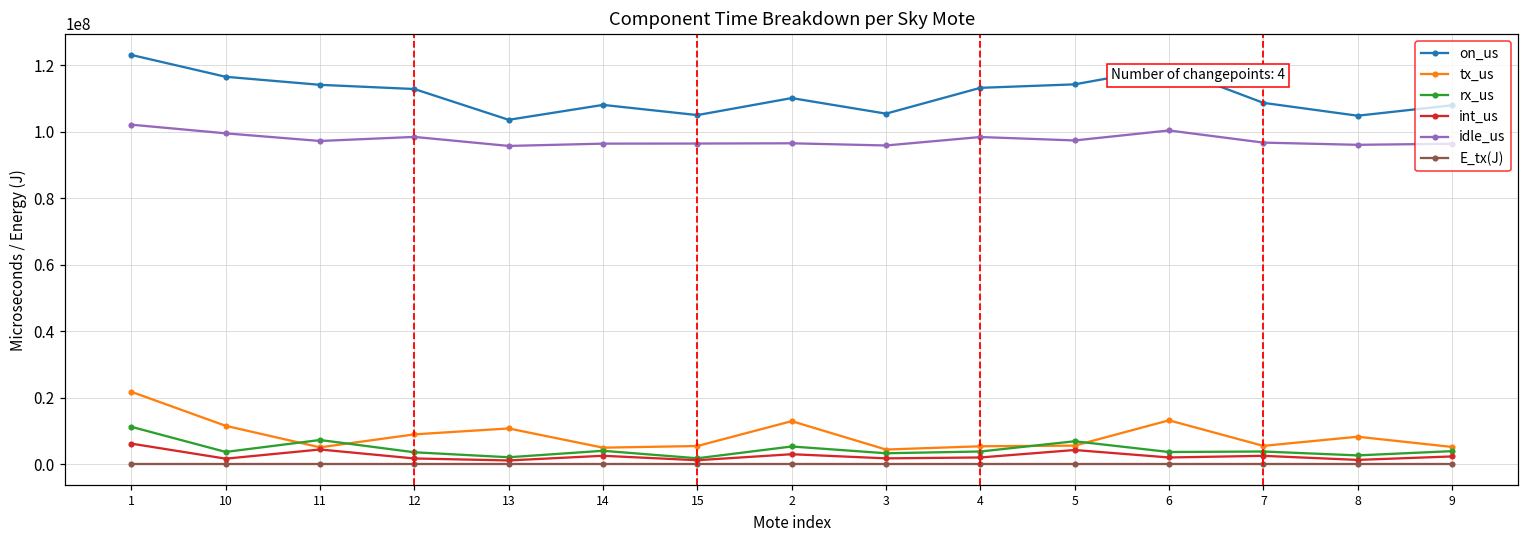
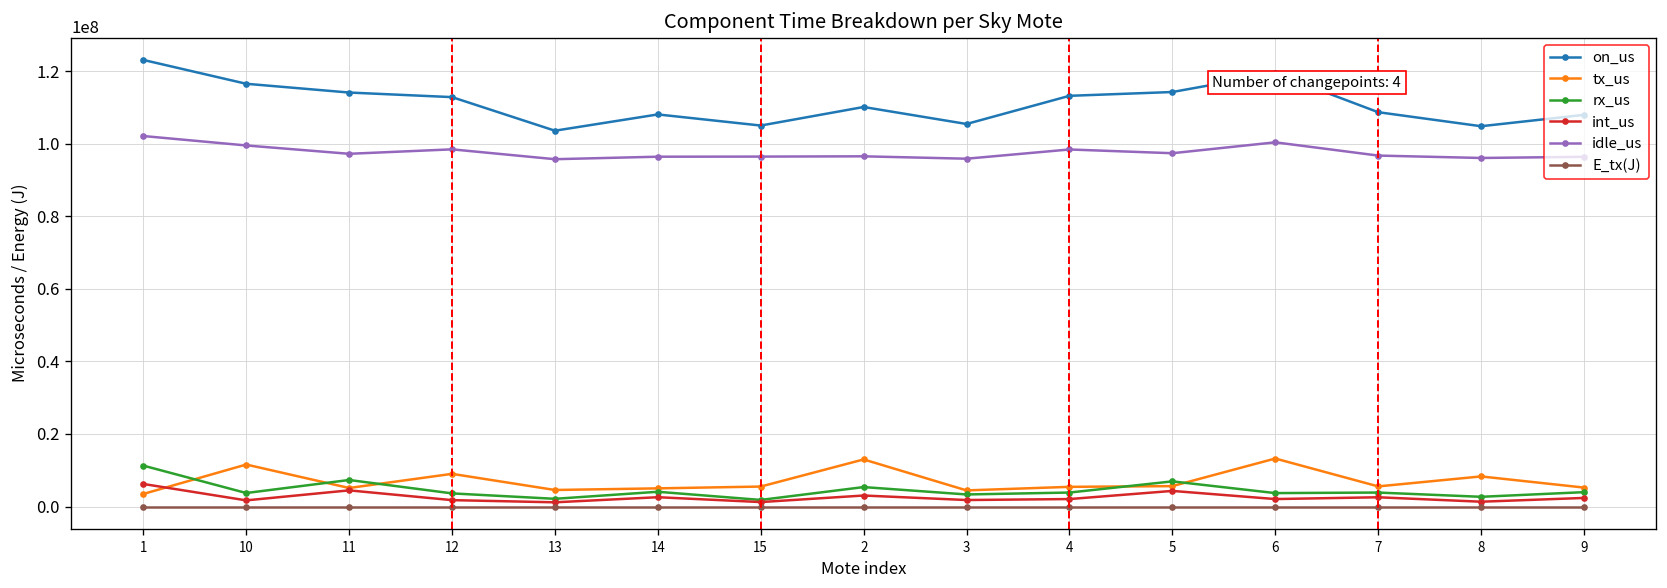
tx_us, 1: 22000000 -> 3000000
tx_us, 13: 11000000 -> 5000000
